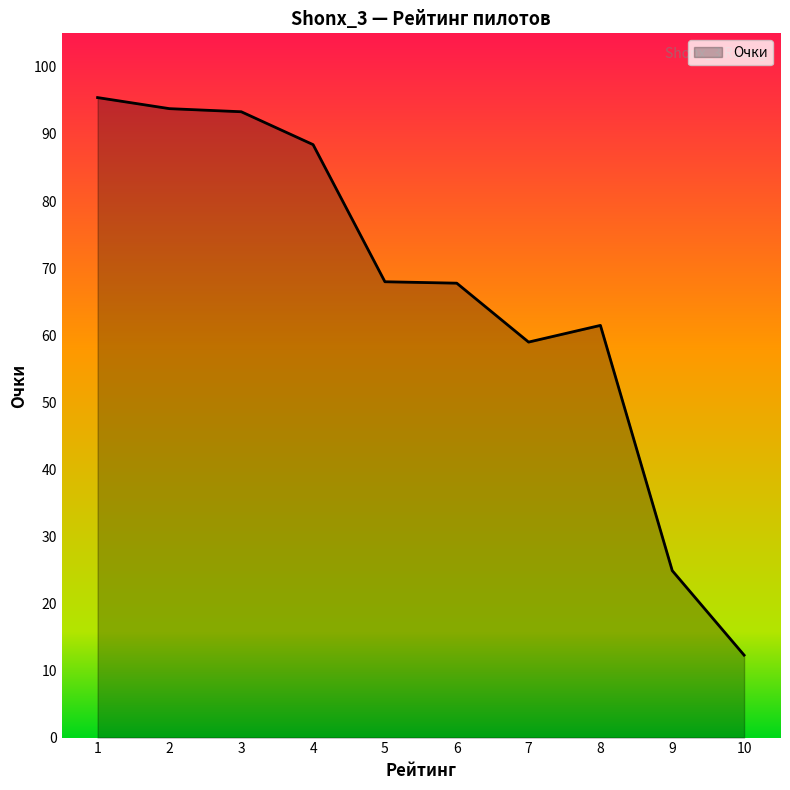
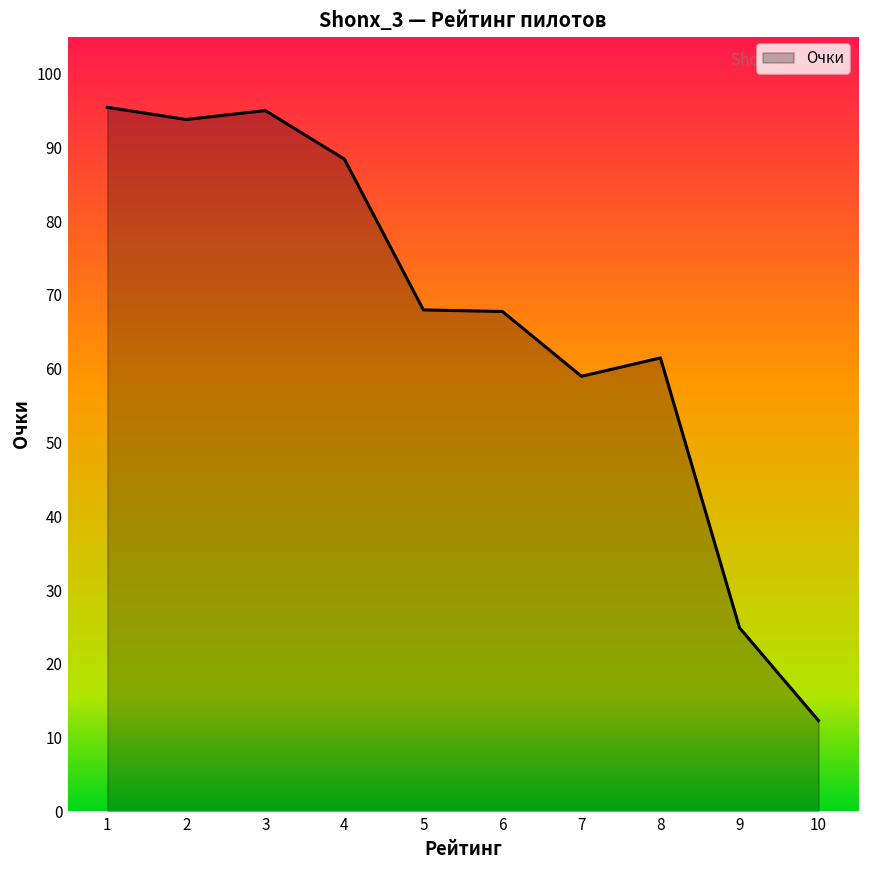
3: 93 -> 95
